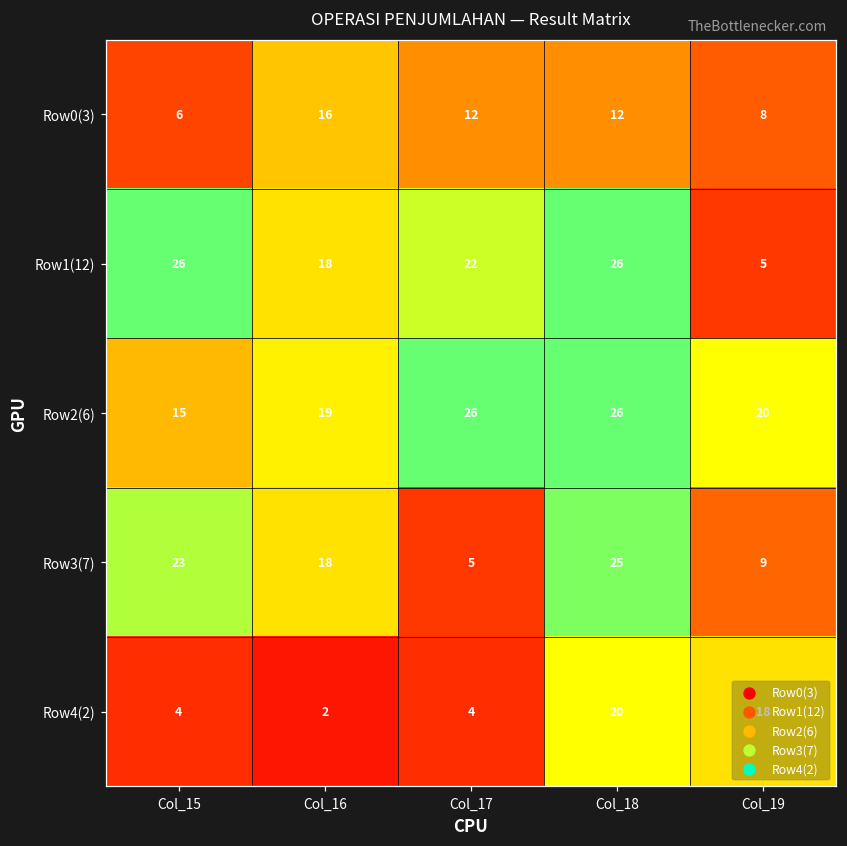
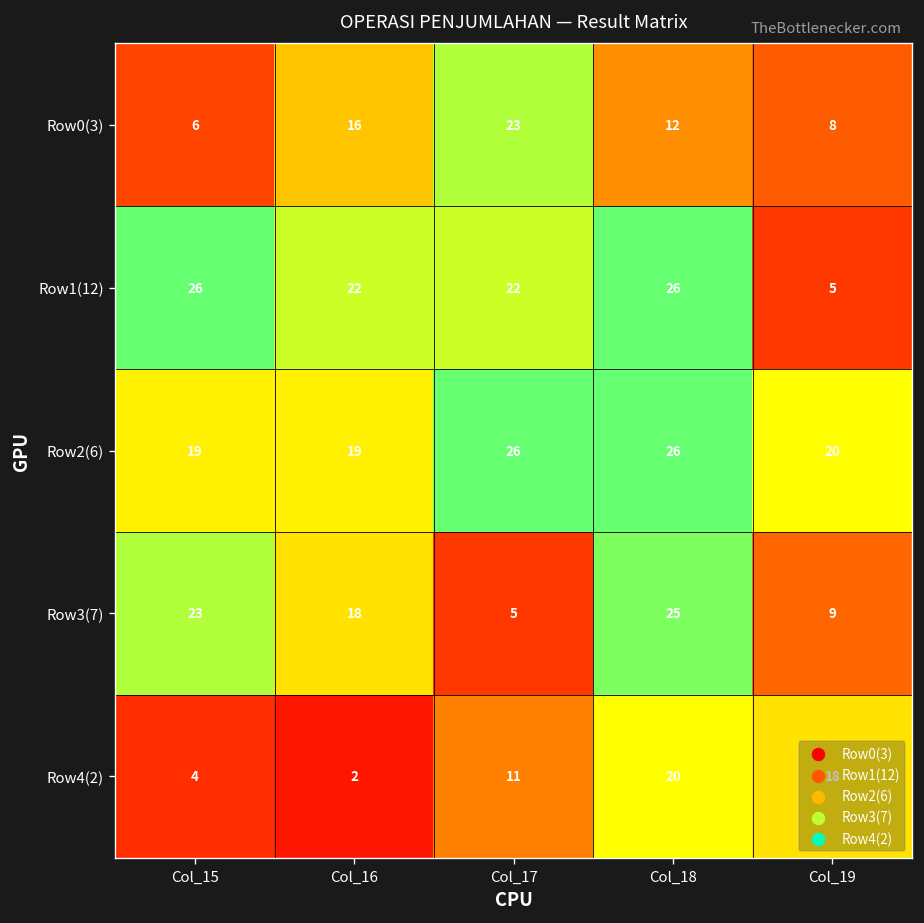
Row0(3), Col_17: 12 -> 23
Row1(12), Col_16: 18 -> 22
Row2(6), Col_15: 15 -> 19
Row4(2), Col_17: 4 -> 11
